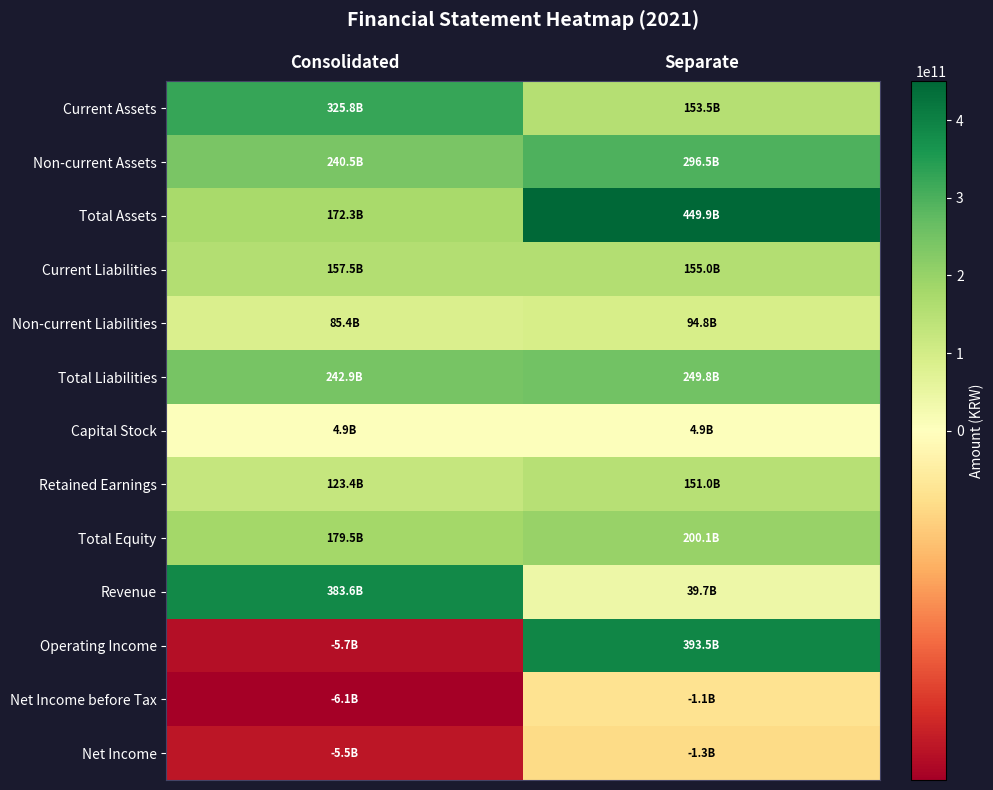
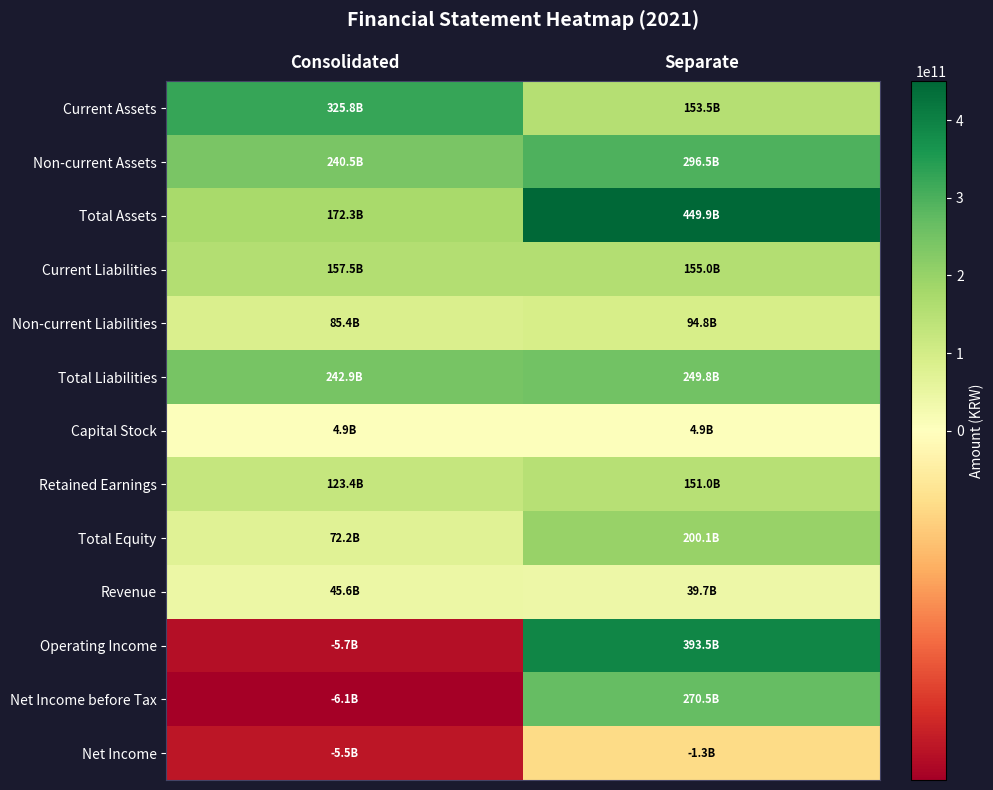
Total Equity, Consolidated: 179.5B -> 72.2B
Revenue, Consolidated: 383.6B -> 45.6B
Net Income before Tax, Separate: -1.1B -> 270.5B
